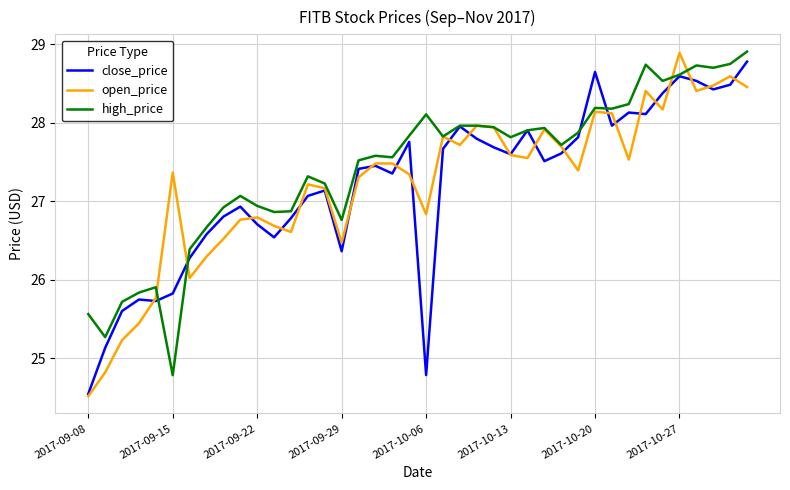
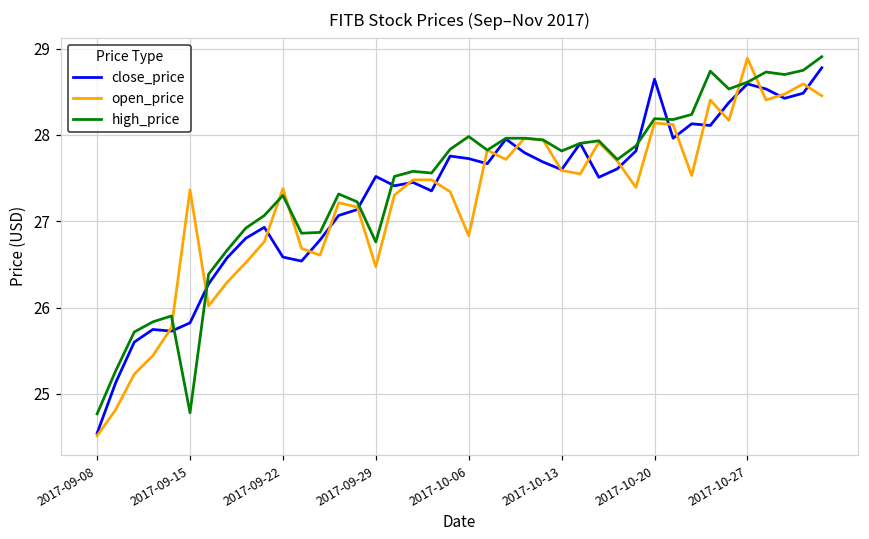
high_price, 2017-09-08: 25.6 -> 24.8
close_price, 2017-09-22: 26.7 -> 26.6
open_price, 2017-09-22: 26.8 -> 27.4
high_price, 2017-09-22: 26.9 -> 27.3
close_price, 2017-09-29: 26.4 -> 27.5
close_price, 2017-10-06: 24.8 -> 27.7
high_price, 2017-10-06: 28.1 -> 28.0
